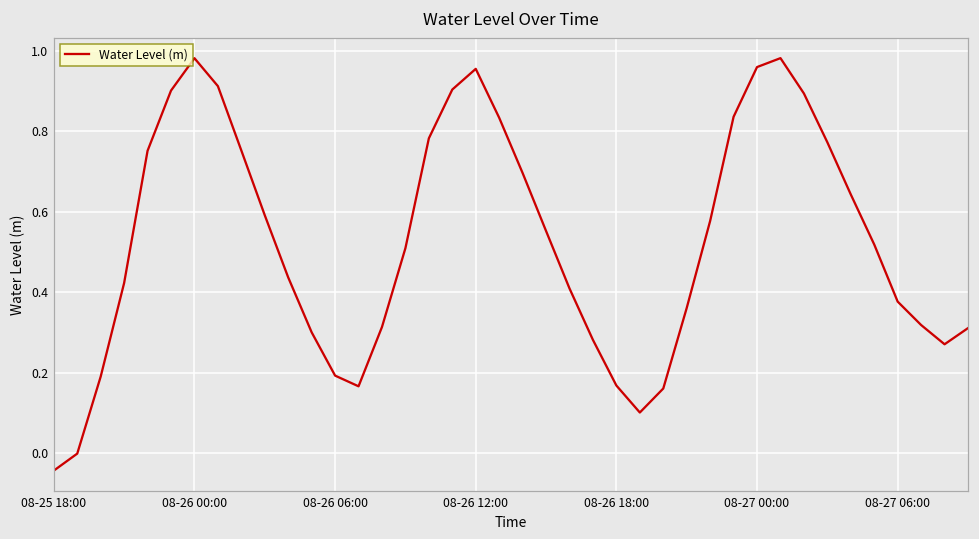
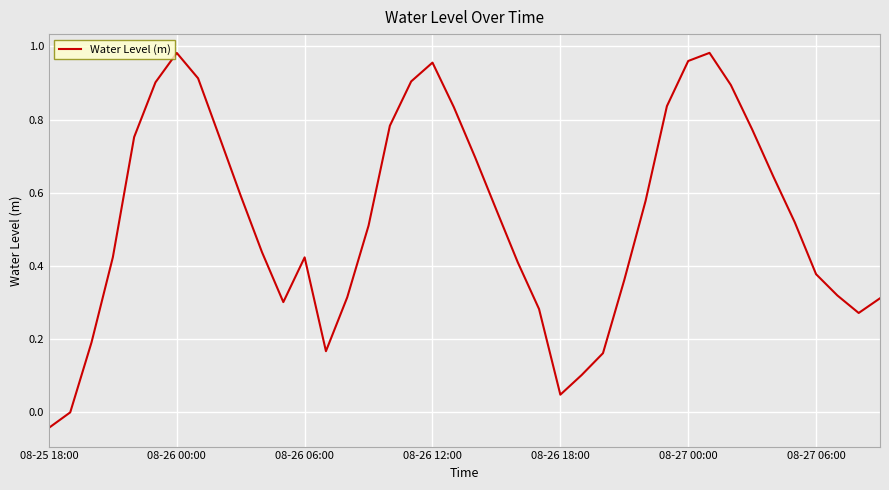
08-26 06:00: 0.19 -> 0.42
08-26 18:00: 0.17 -> 0.05
